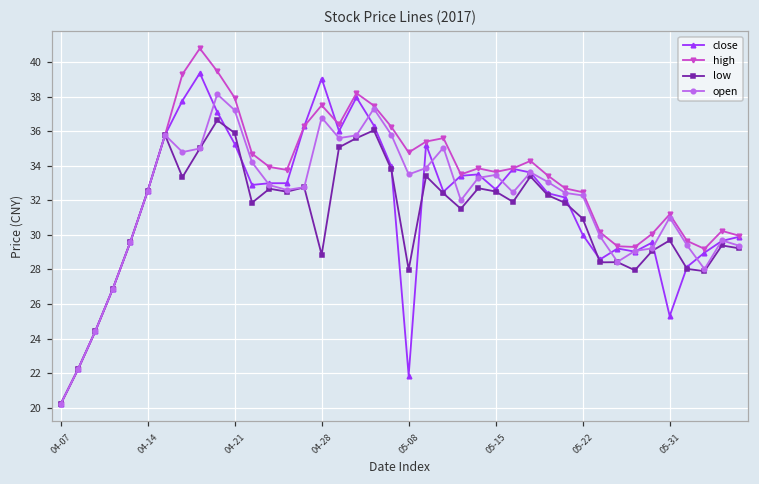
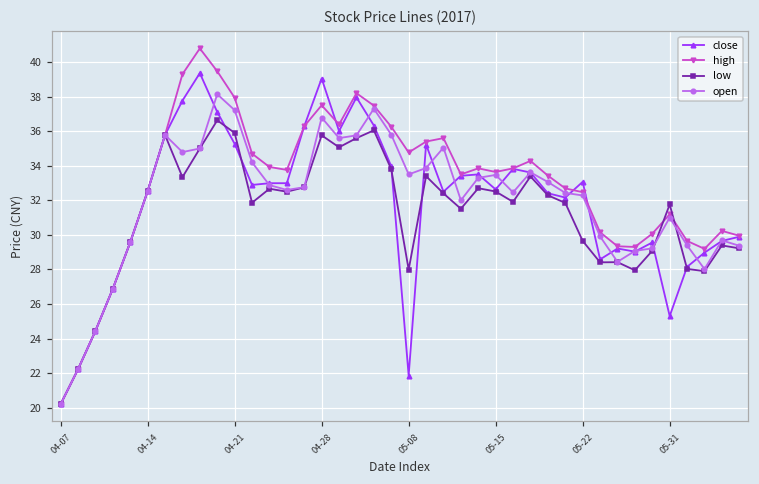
low, 04-28: 28.9 -> 35.8
close, 05-22: 30.0 -> 33.1
low, 05-22: 30.9 -> 29.7
low, 05-31: 29.7 -> 31.8
